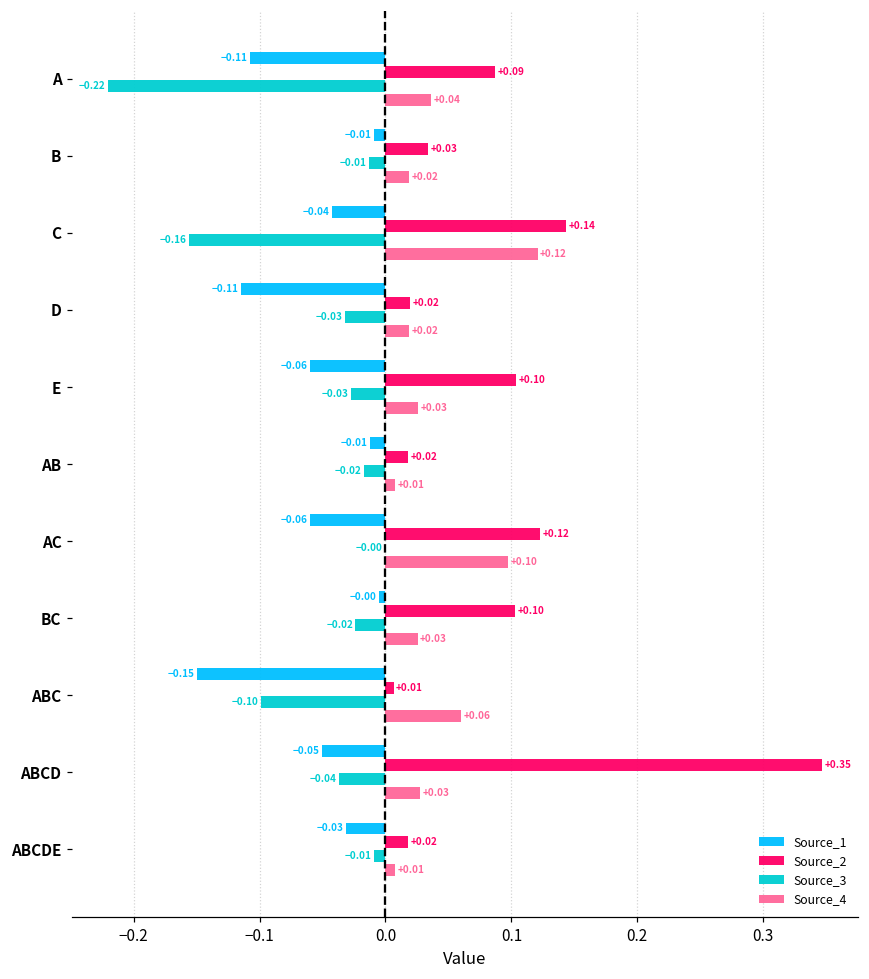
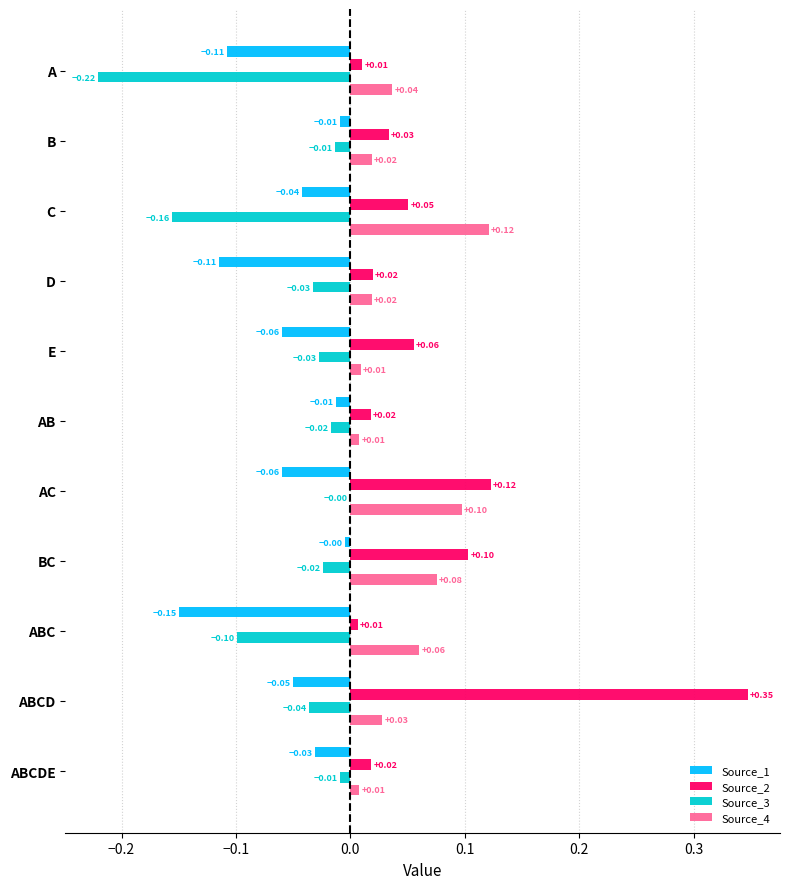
Source_2, A: +0.09 -> +0.01
Source_2, C: +0.14 -> +0.05
Source_2, E: +0.10 -> +0.06
Source_4, E: +0.03 -> +0.01
Source_4, BC: +0.03 -> +0.08
